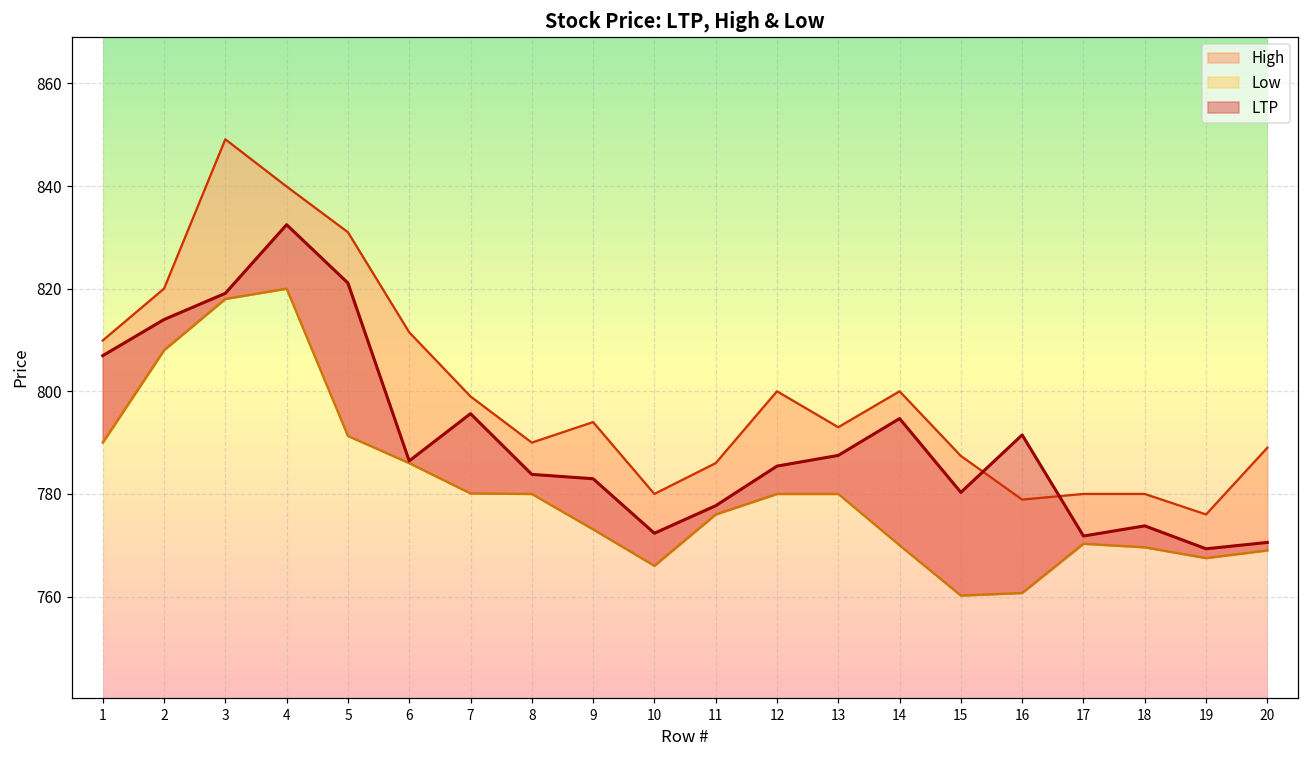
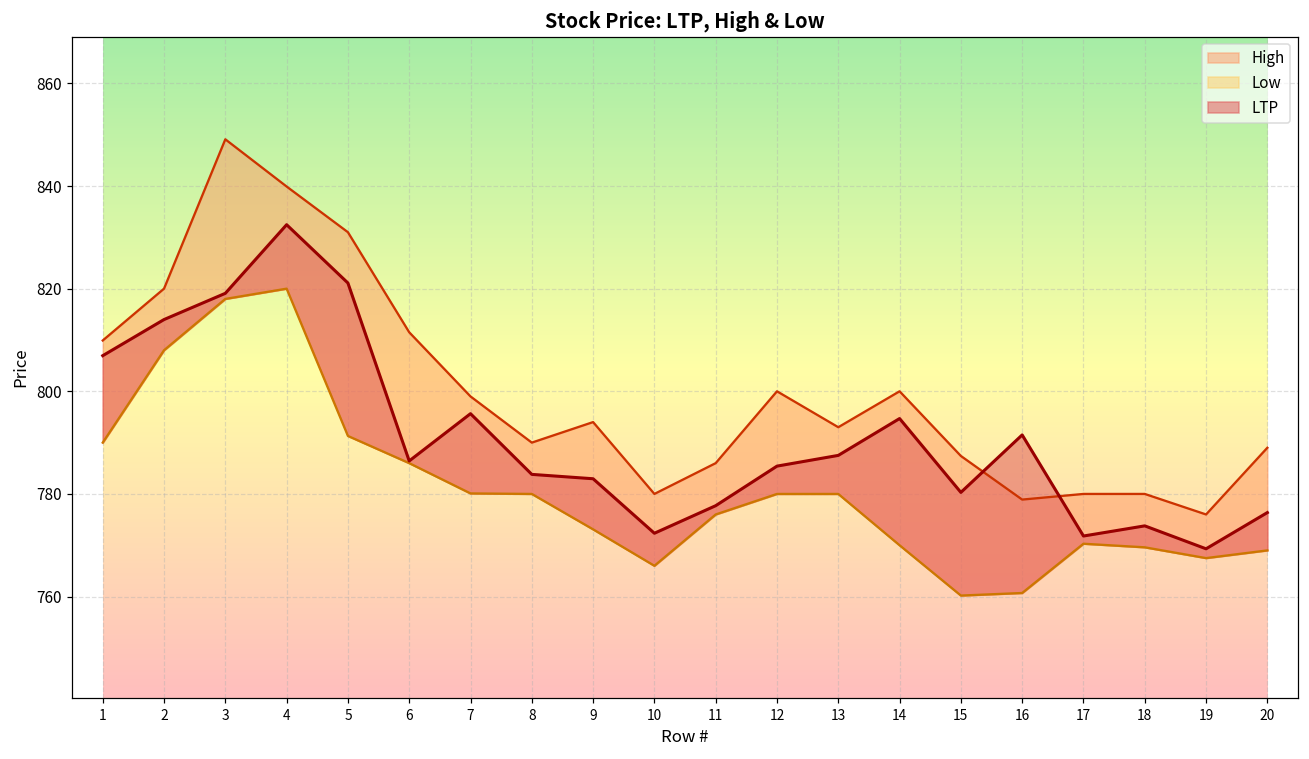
LTP, 20: 771 -> 776
